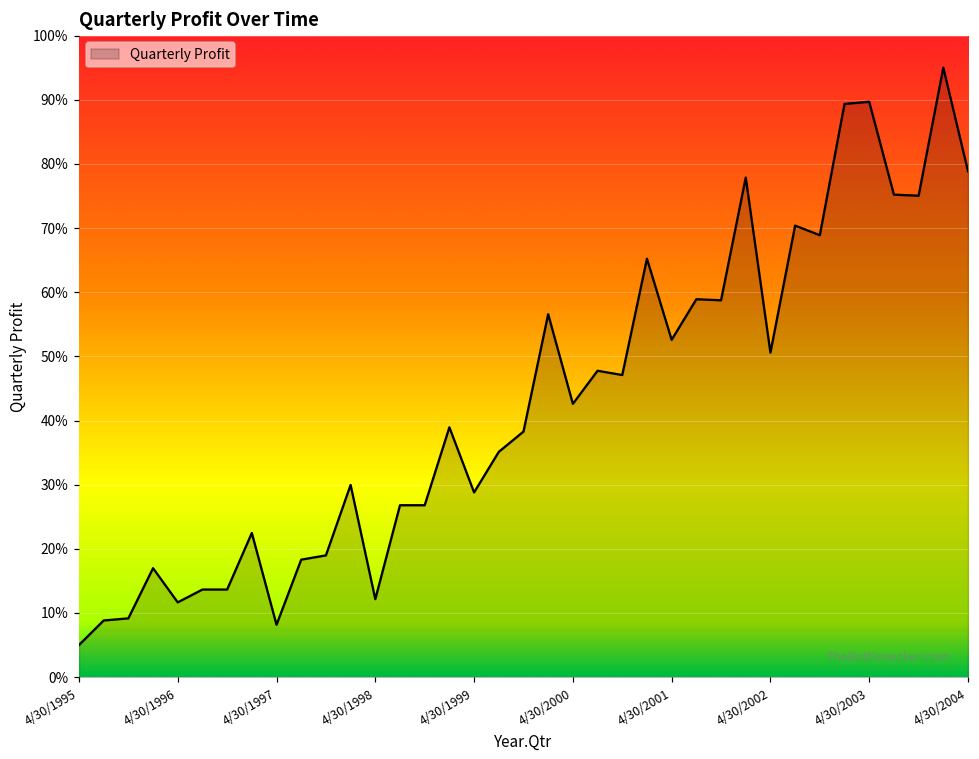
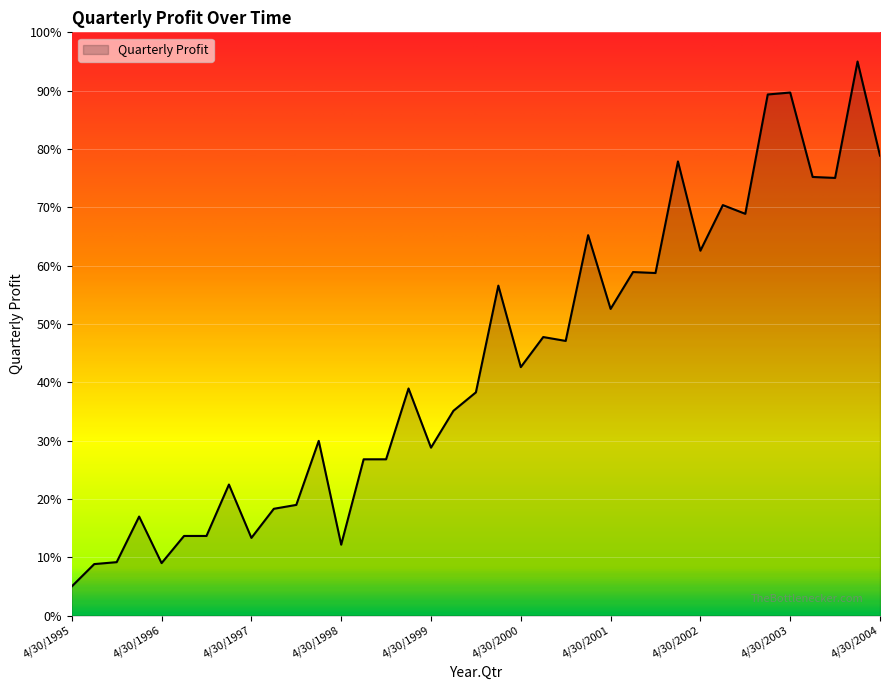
4/30/1996: 12% -> 9%
4/30/1997: 8% -> 13%
4/30/2002: 51% -> 63%
